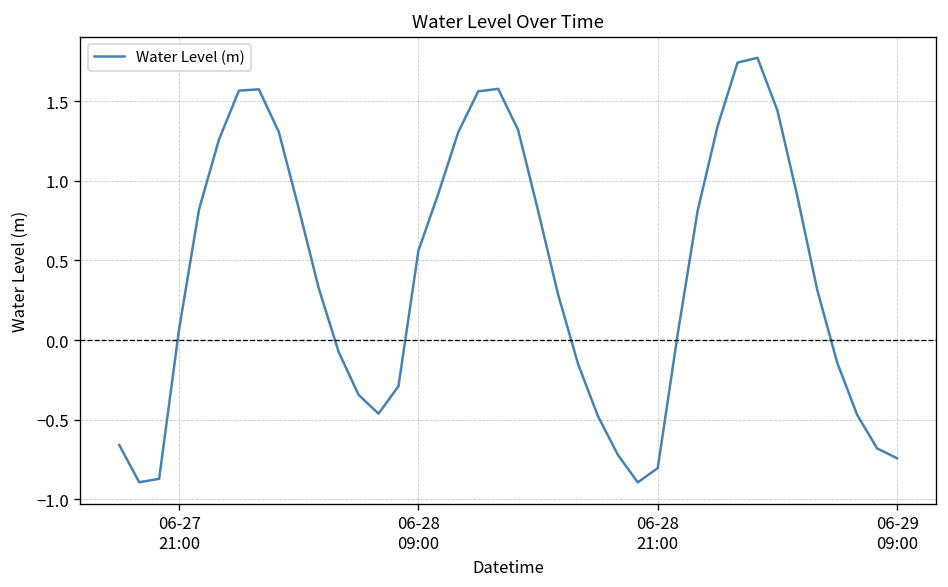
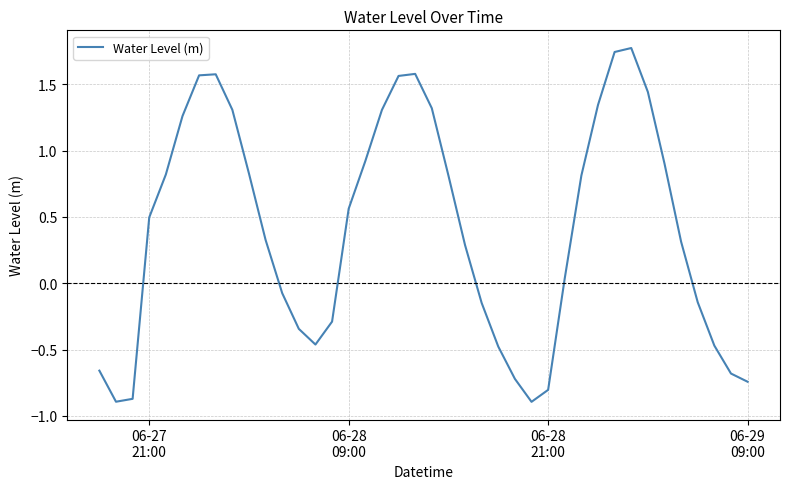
06-27 21:00: 0.07 -> 0.50
